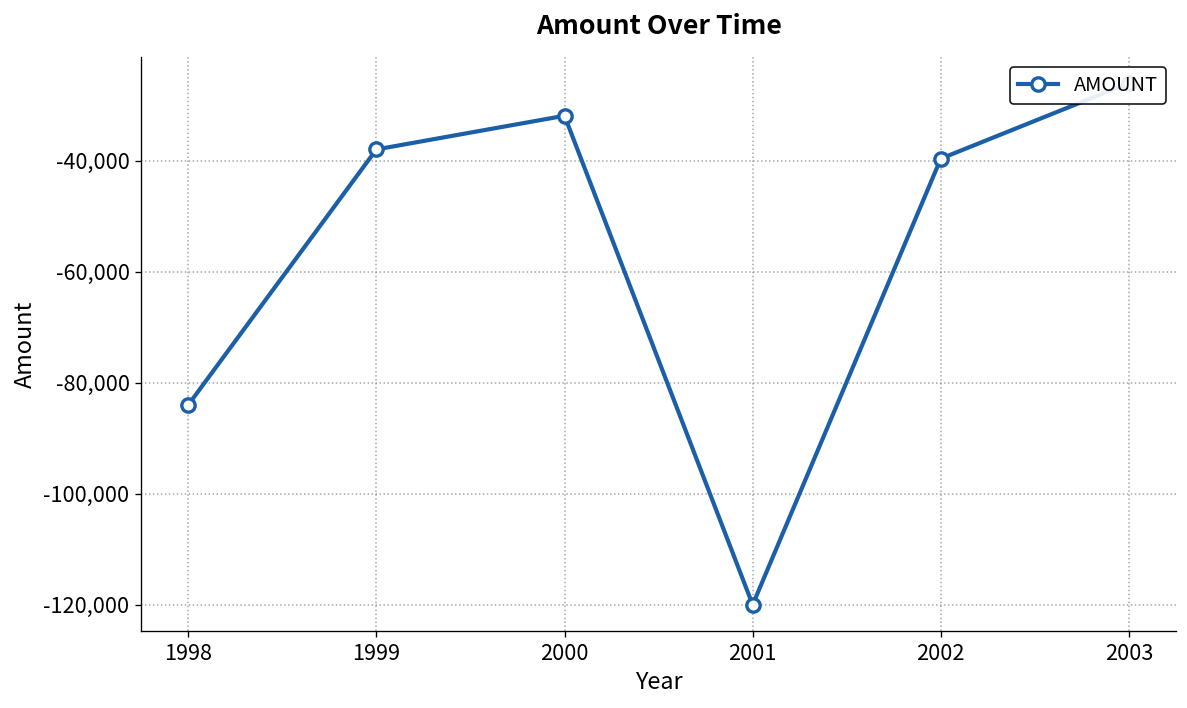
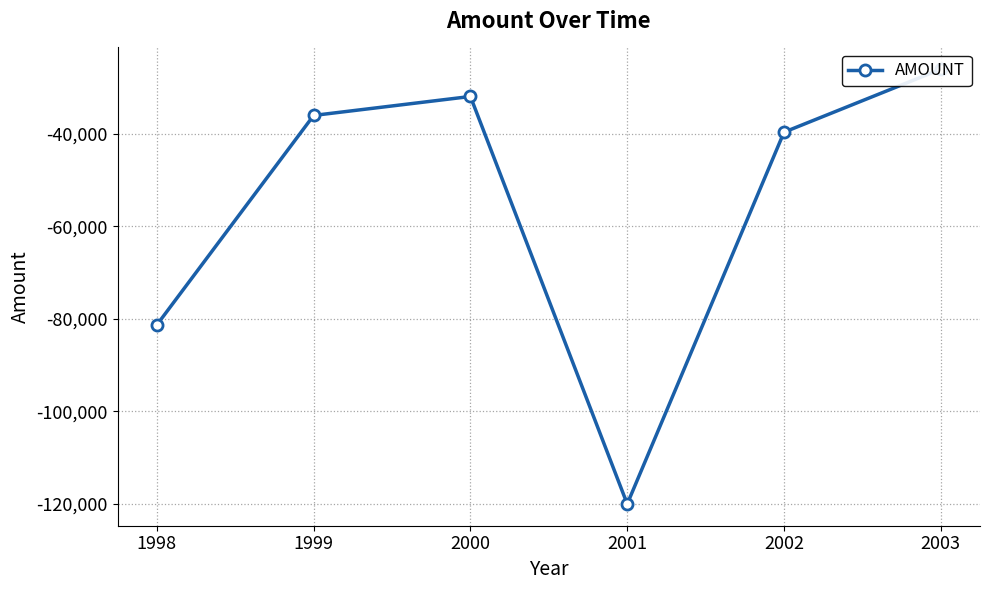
1998: -84,000 -> -81,000
1999: -38,000 -> -36,000
